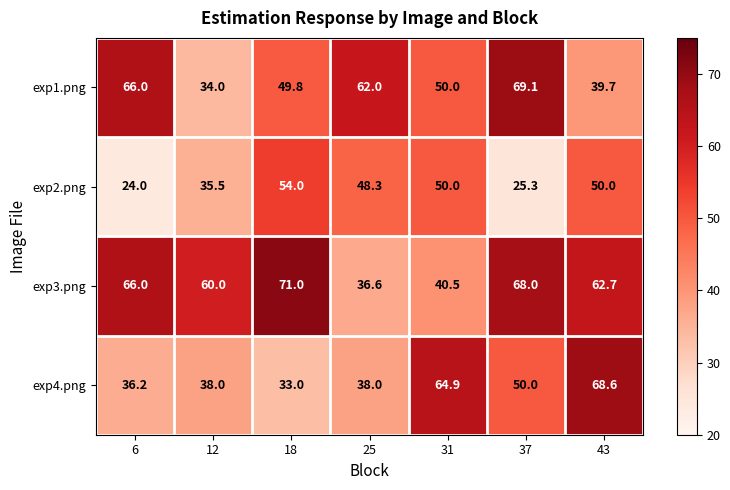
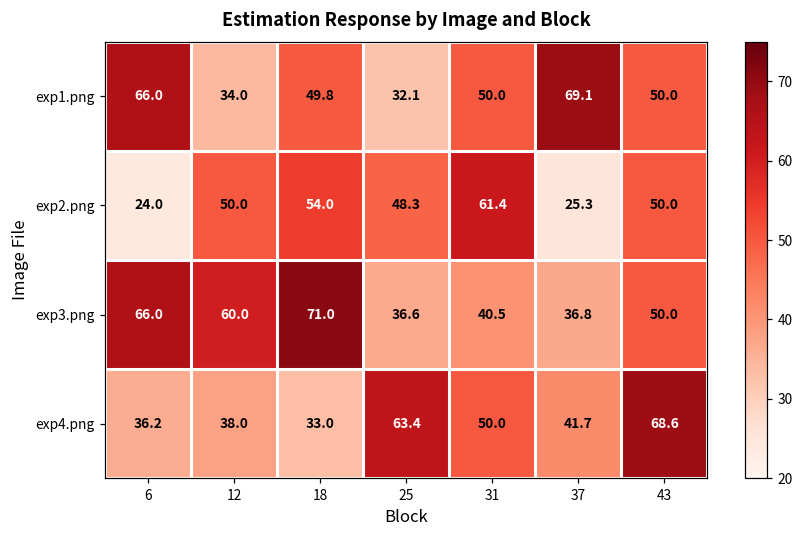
exp1.png, 25: 62.0 -> 32.1
exp1.png, 43: 39.7 -> 50.0
exp2.png, 12: 35.5 -> 50.0
exp2.png, 31: 50.0 -> 61.4
exp3.png, 37: 68.0 -> 36.8
exp3.png, 43: 62.7 -> 50.0
exp4.png, 25: 38.0 -> 63.4
exp4.png, 31: 64.9 -> 50.0
exp4.png, 37: 50.0 -> 41.7
